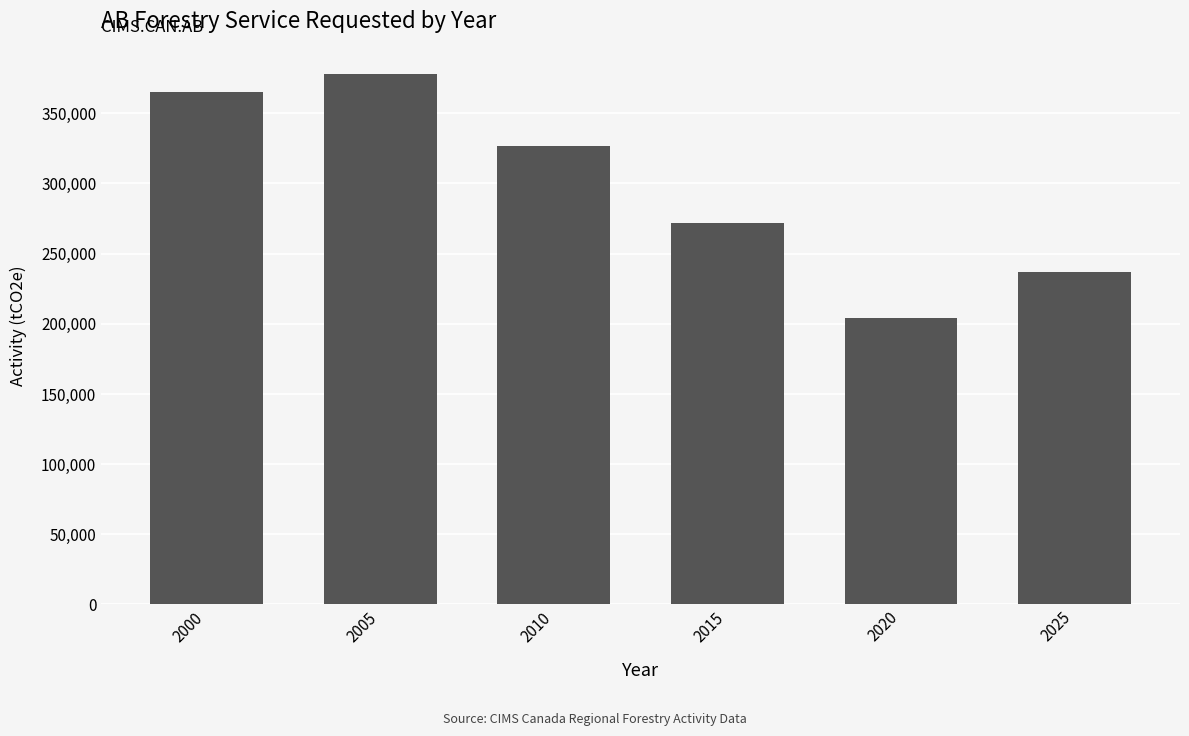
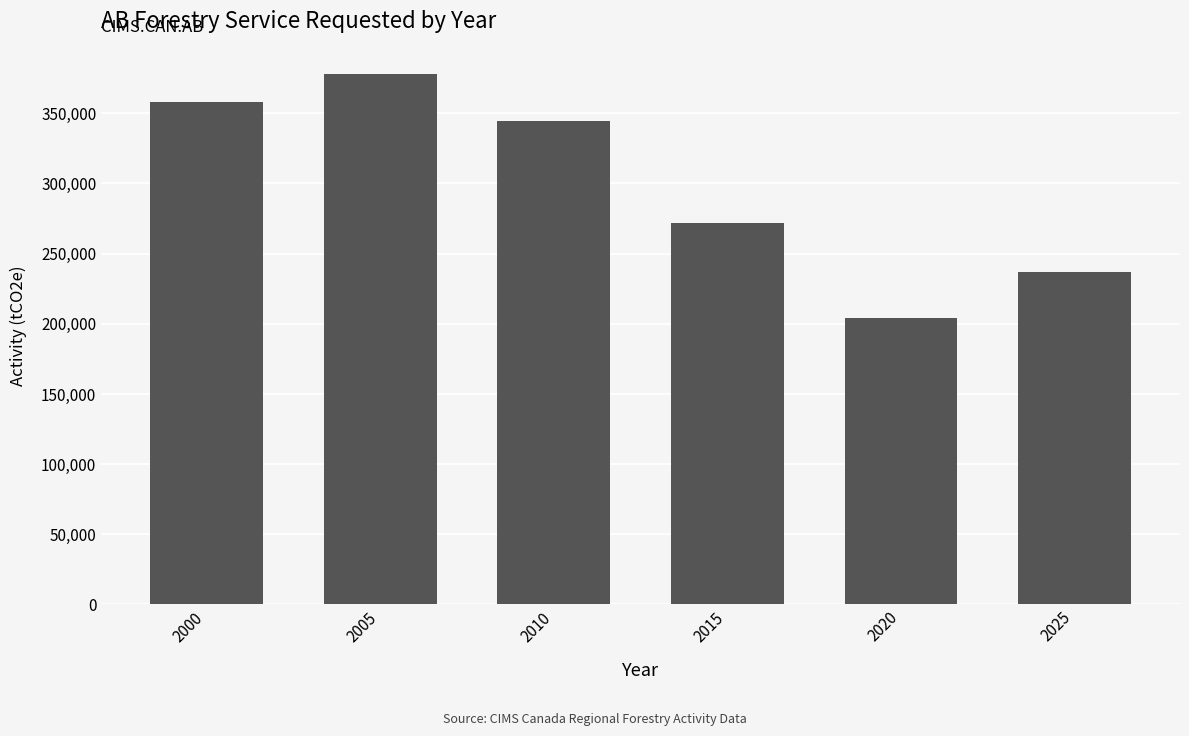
2000: 365,000 -> 358,000
2010: 327,000 -> 344,000
